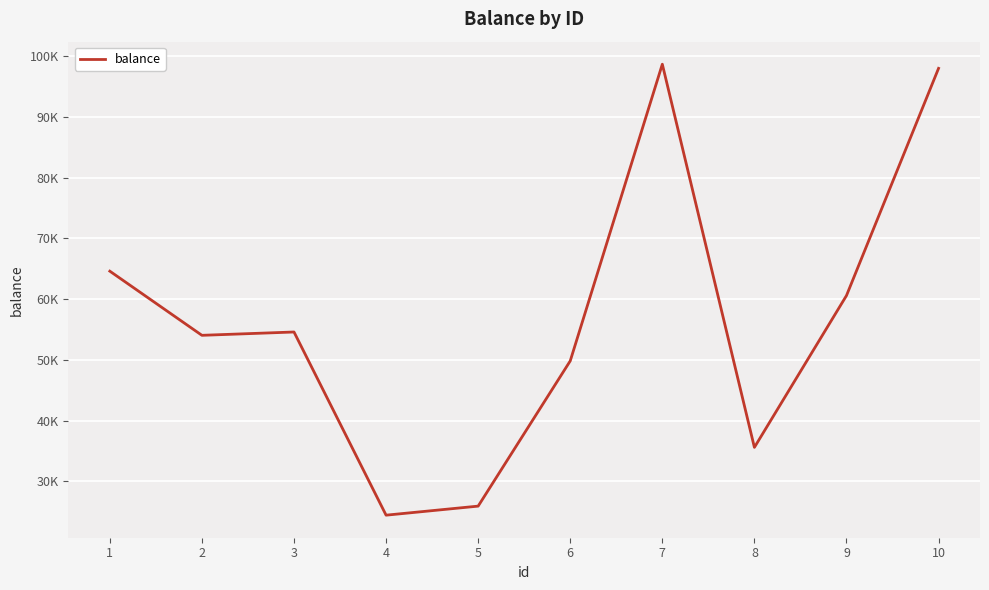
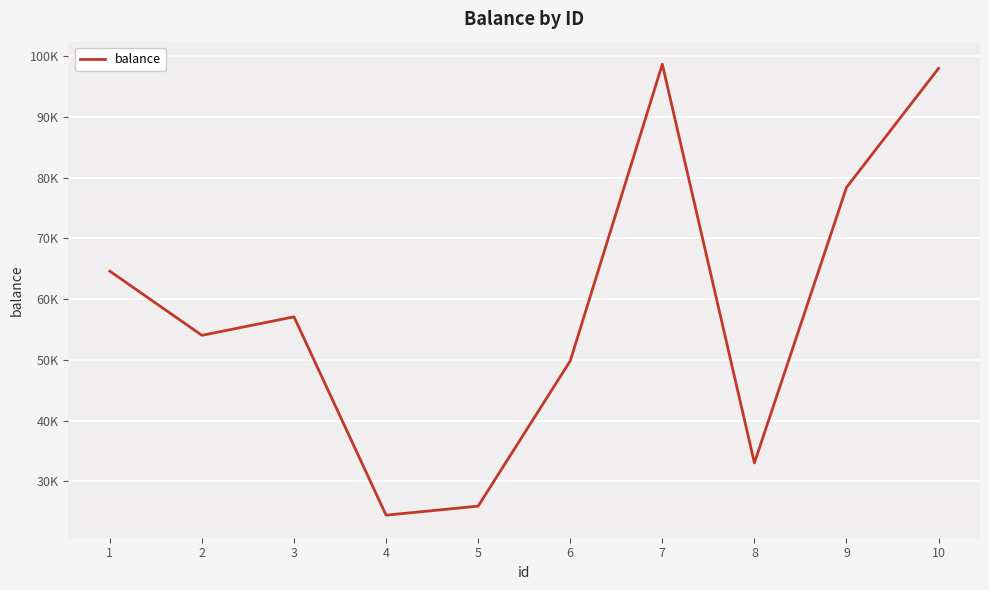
3: 55000 -> 57000
8: 36000 -> 33000
9: 61000 -> 78000
